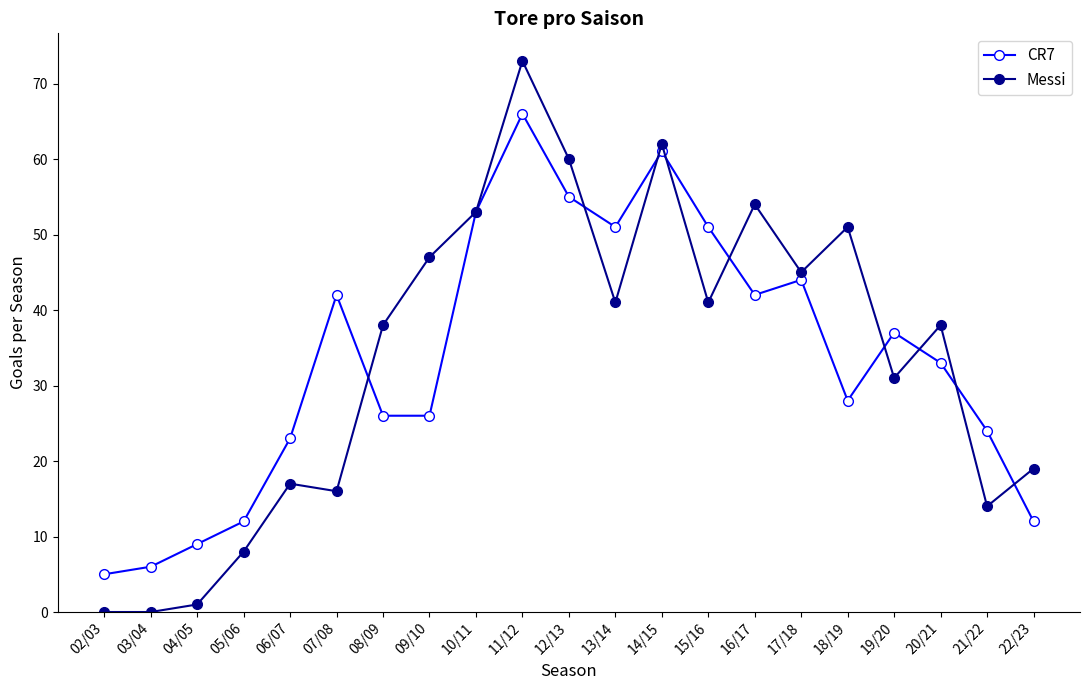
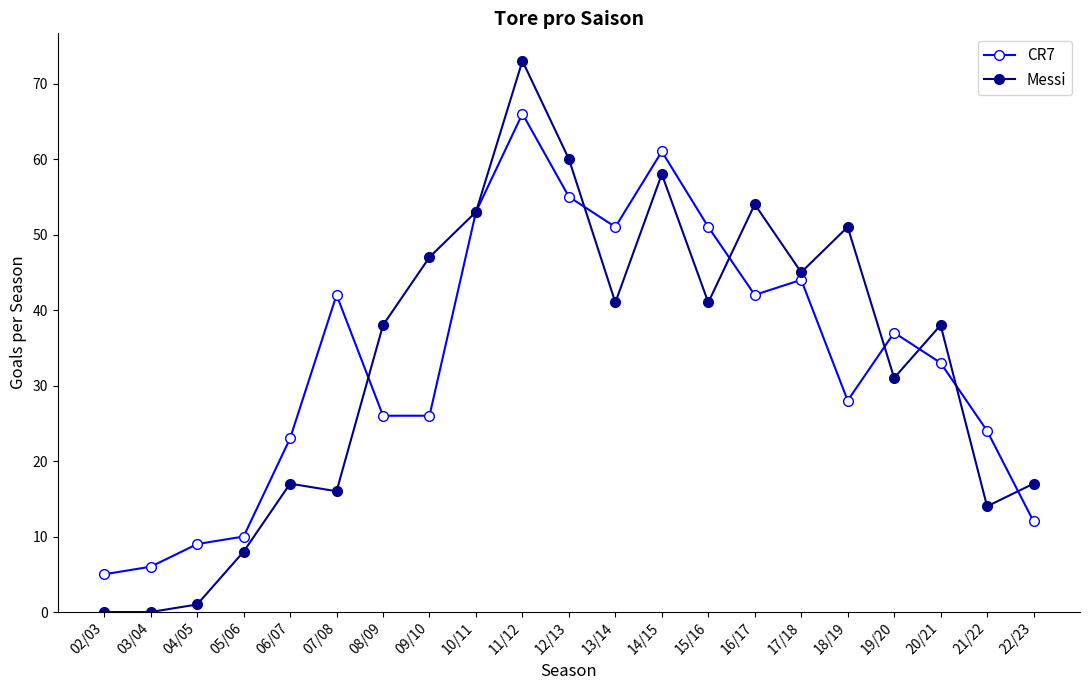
CR7, 05/06: 12 -> 10
Messi, 14/15: 62 -> 58
Messi, 22/23: 19 -> 17
